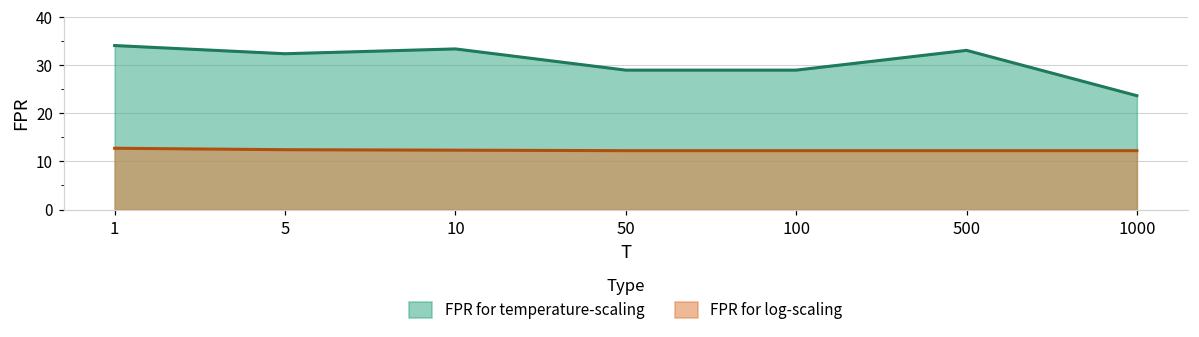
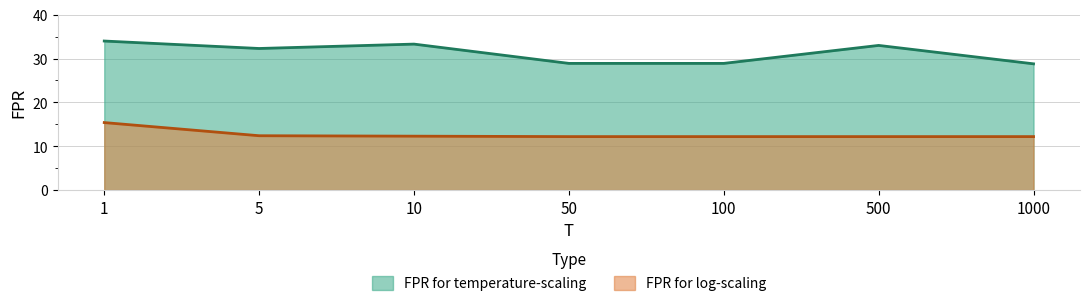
FPR for log-scaling, 1: 13 -> 15
FPR for temperature-scaling, 1000: 24 -> 29
